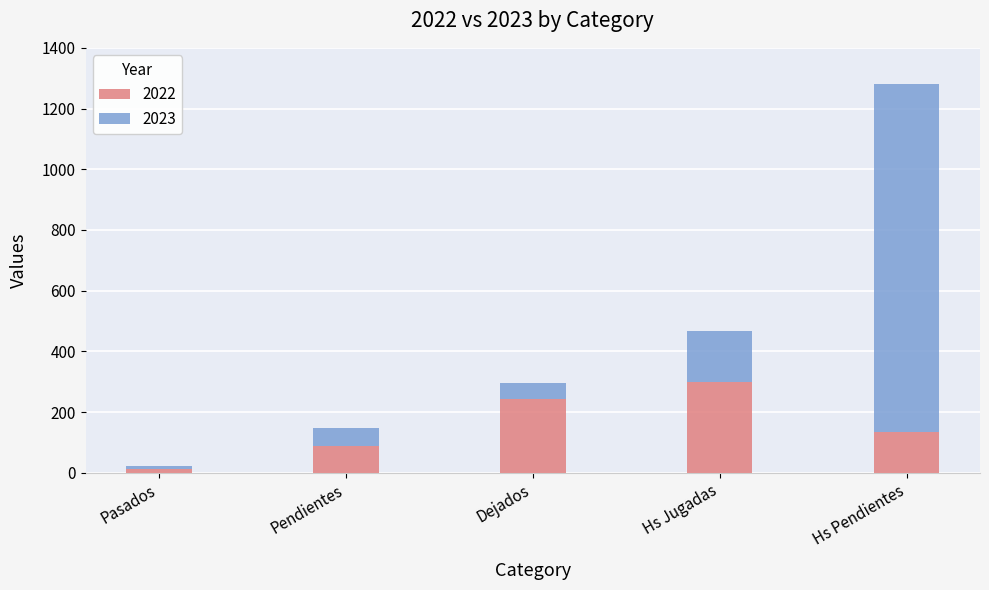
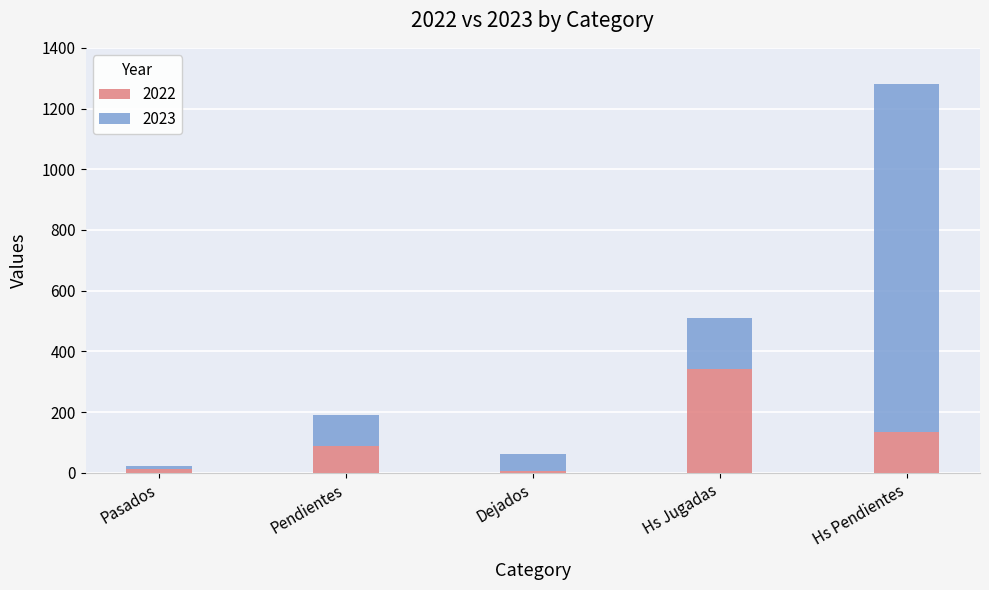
2023, Pendientes: 60 -> 100
2022, Dejados: 240 -> 10
2022, Hs Jugadas: 300 -> 340
